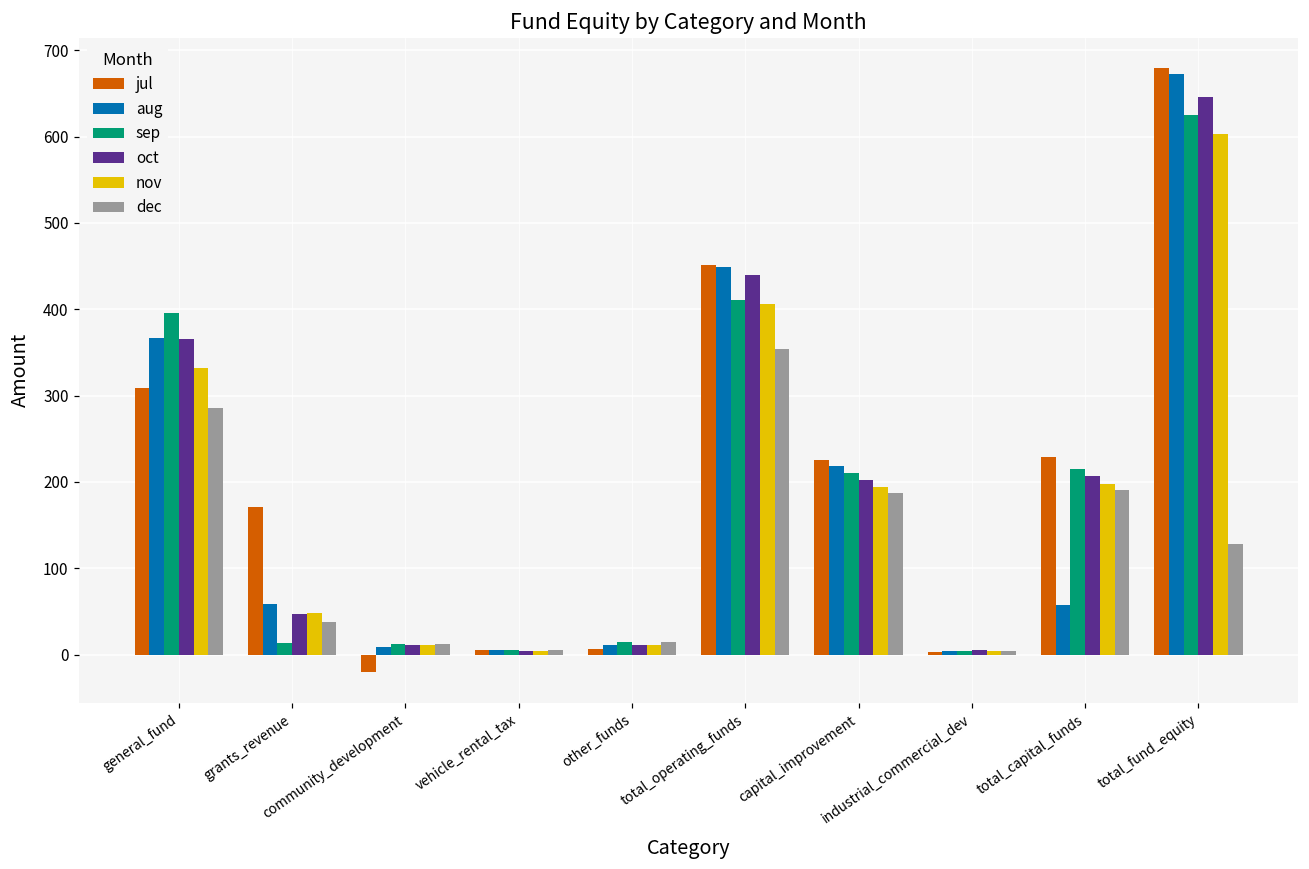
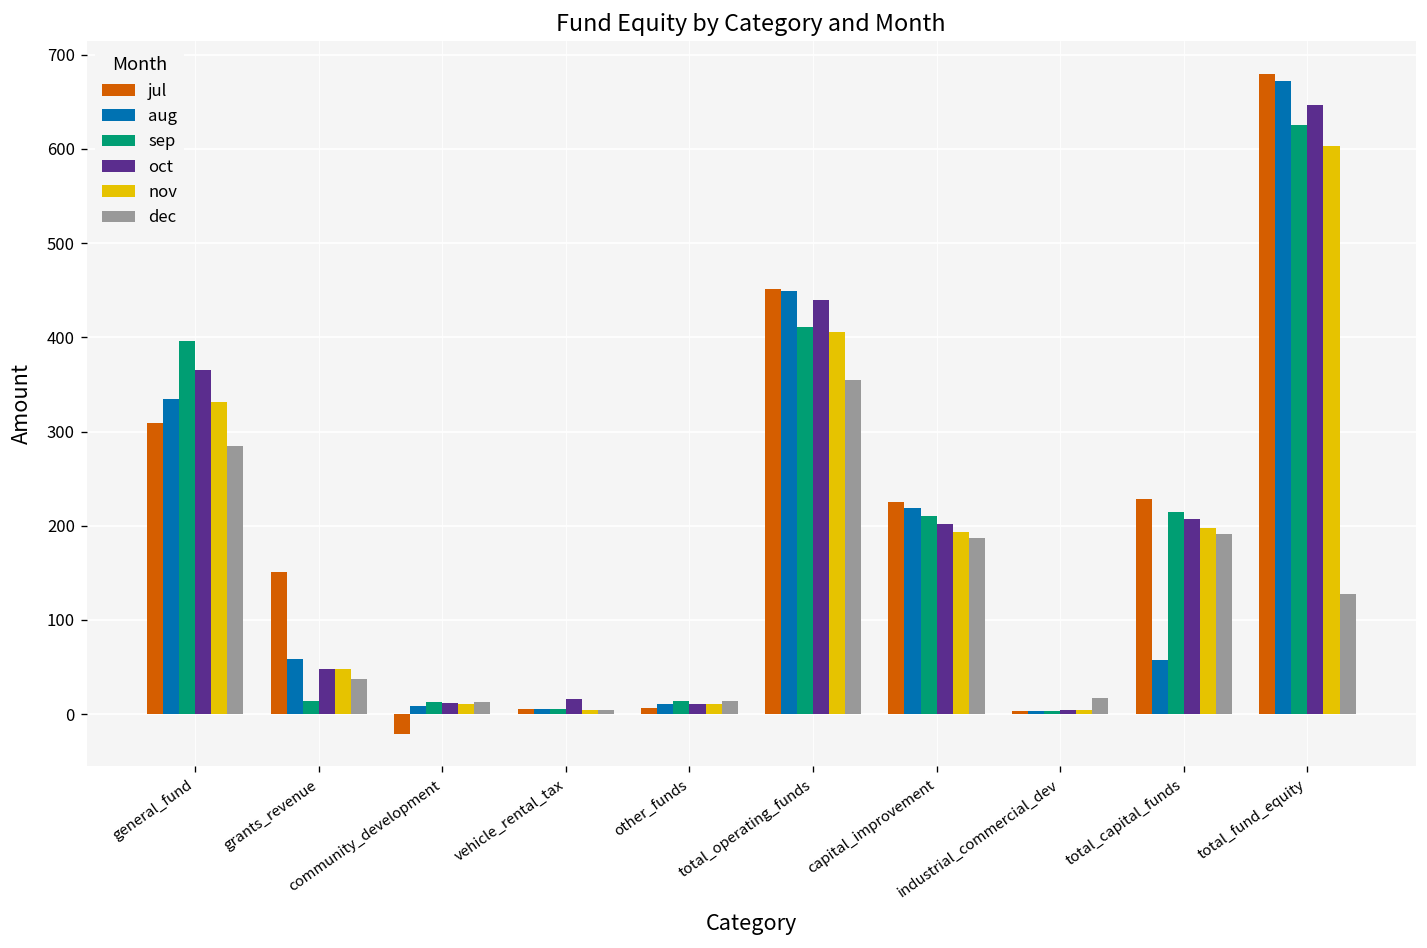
aug, general_fund: 370 -> 330
jul, grants_revenue: 170 -> 150
oct, vehicle_rental_tax: 0 -> 20
dec, industrial_commercial_dev: 0 -> 20
